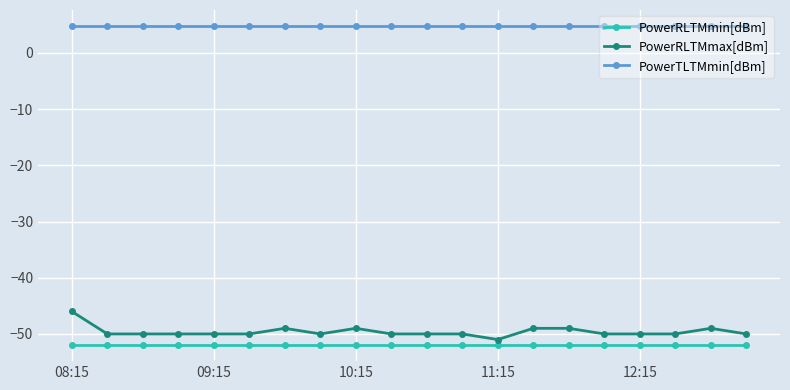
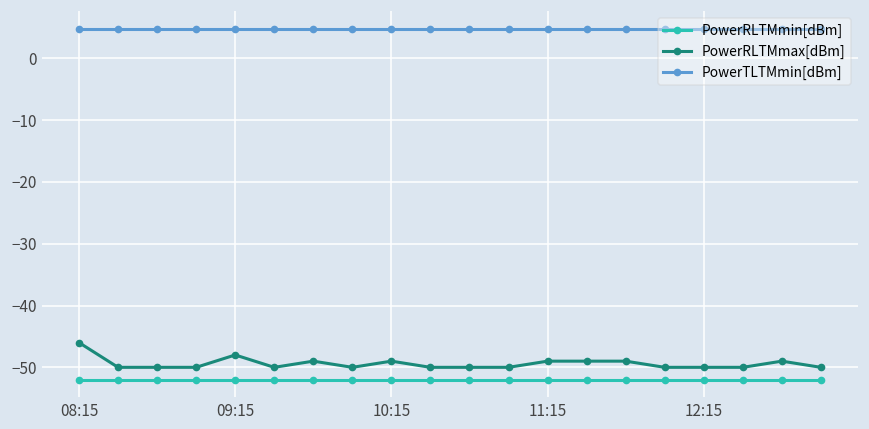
PowerRLTMmax[dBm], 09:15: -50 -> -48
PowerRLTMmax[dBm], 11:15: -51 -> -49
